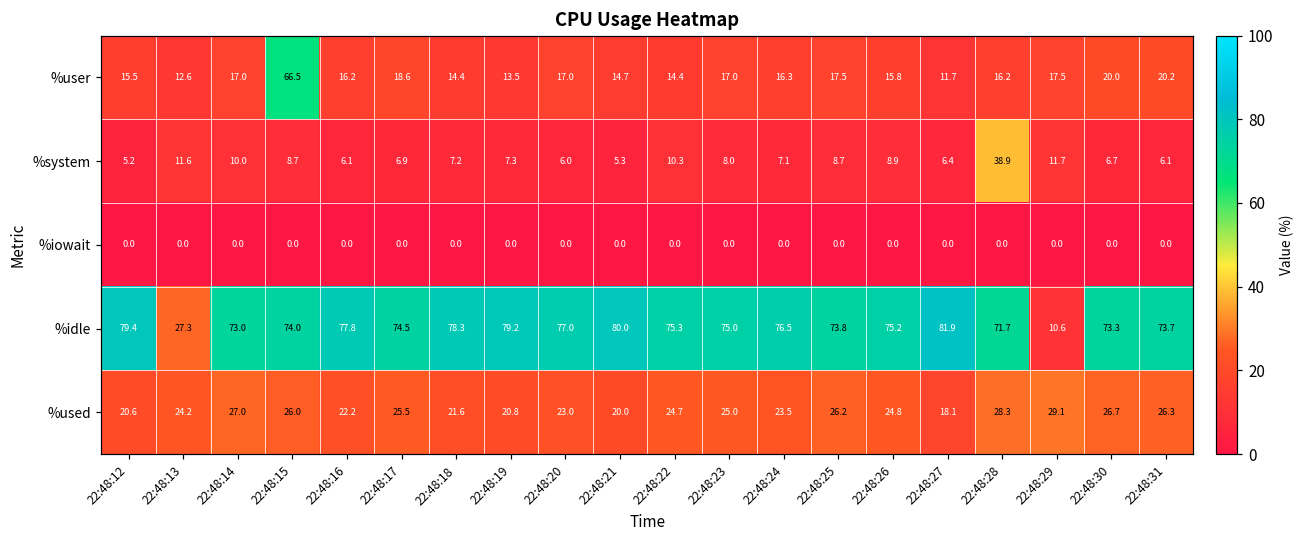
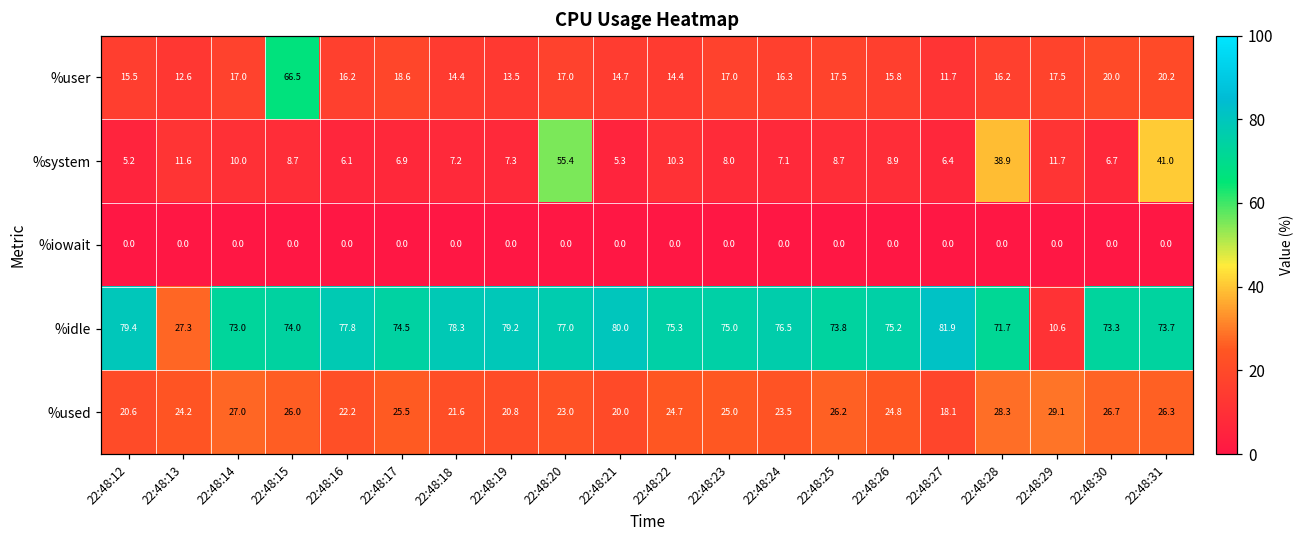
%system, 22:48:20: 6.0 -> 55.4
%system, 22:48:31: 6.1 -> 41.0
